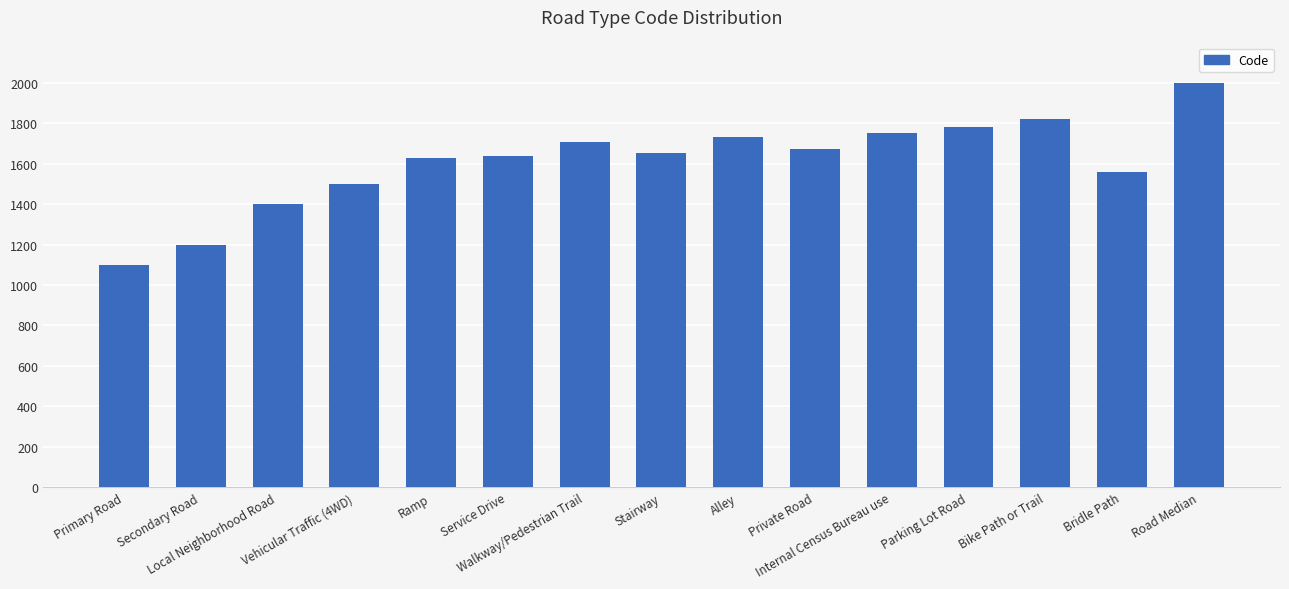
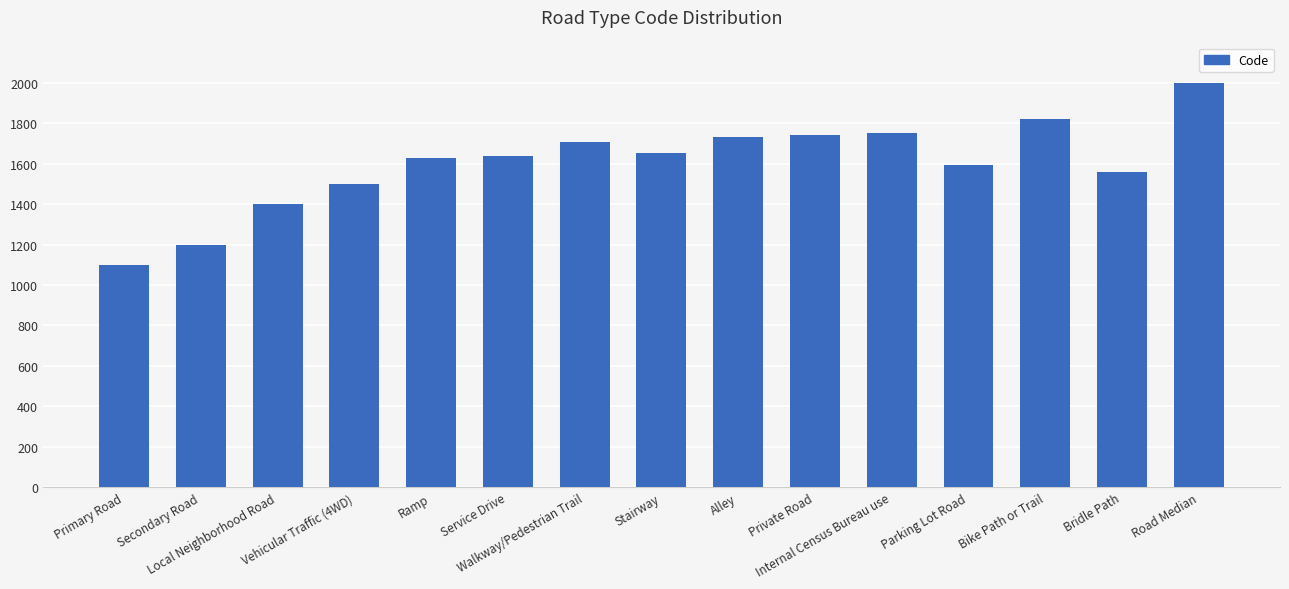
Private Road: 1670 -> 1740
Parking Lot Road: 1780 -> 1590
